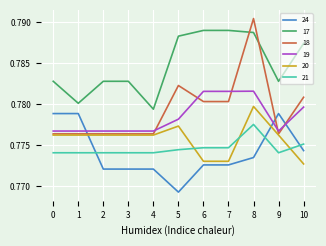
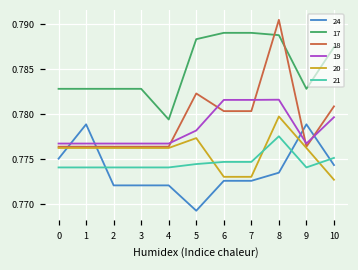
24, 0: 0.779 -> 0.775
17, 1: 0.780 -> 0.783
